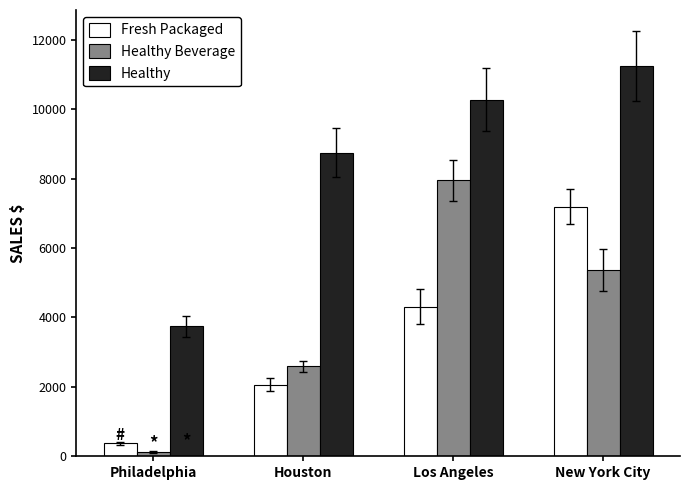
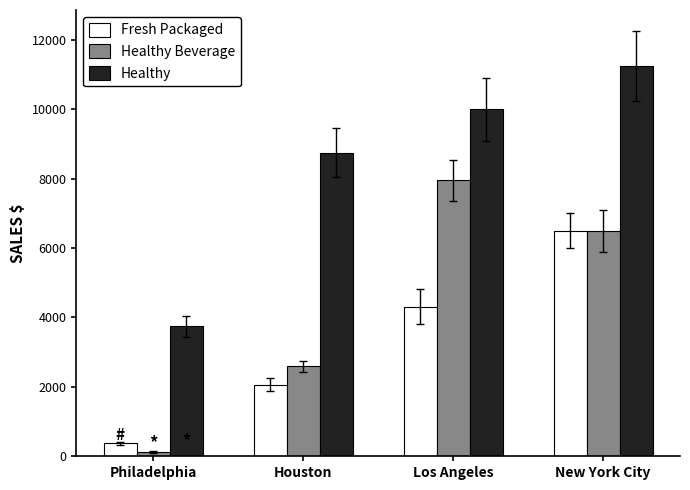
Healthy, Los Angeles: 10300 -> 10000
Fresh Packaged, New York City: 7200 -> 6500
Healthy Beverage, New York City: 5400 -> 6500
